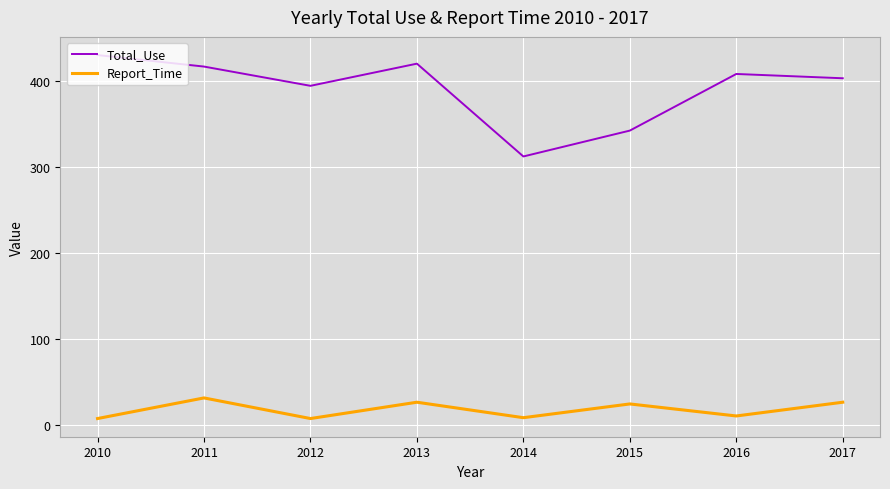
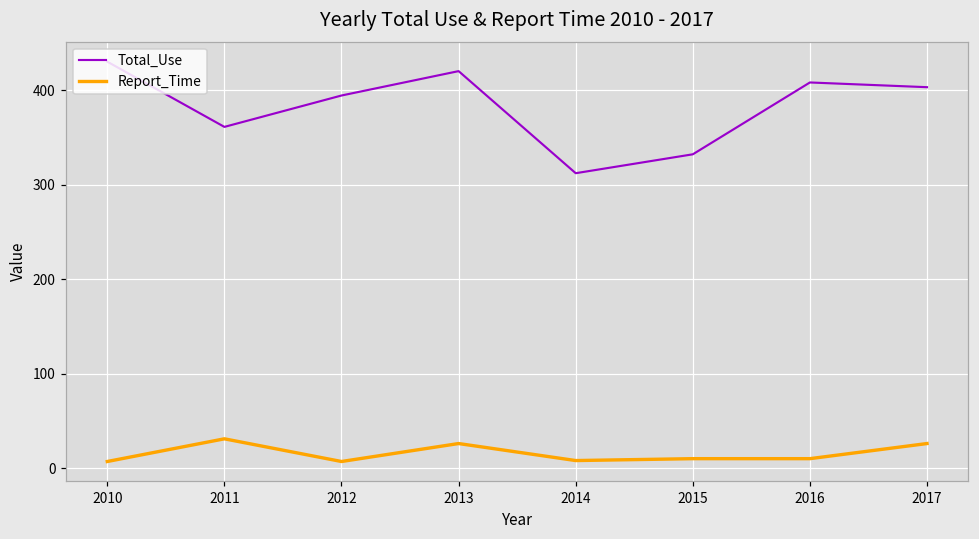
Total_Use, 2011: 420 -> 360
Total_Use, 2015: 340 -> 330
Report_Time, 2015: 20 -> 10
